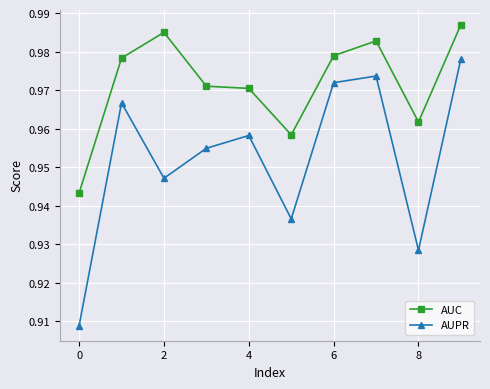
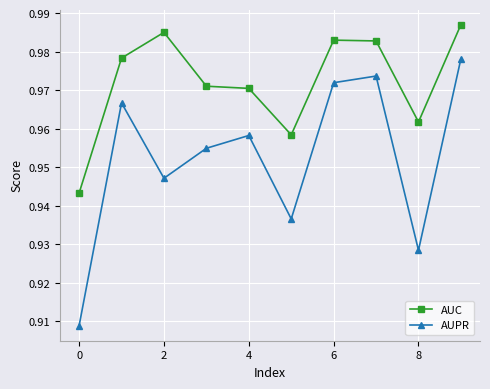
AUC, 6: 0.979 -> 0.983
